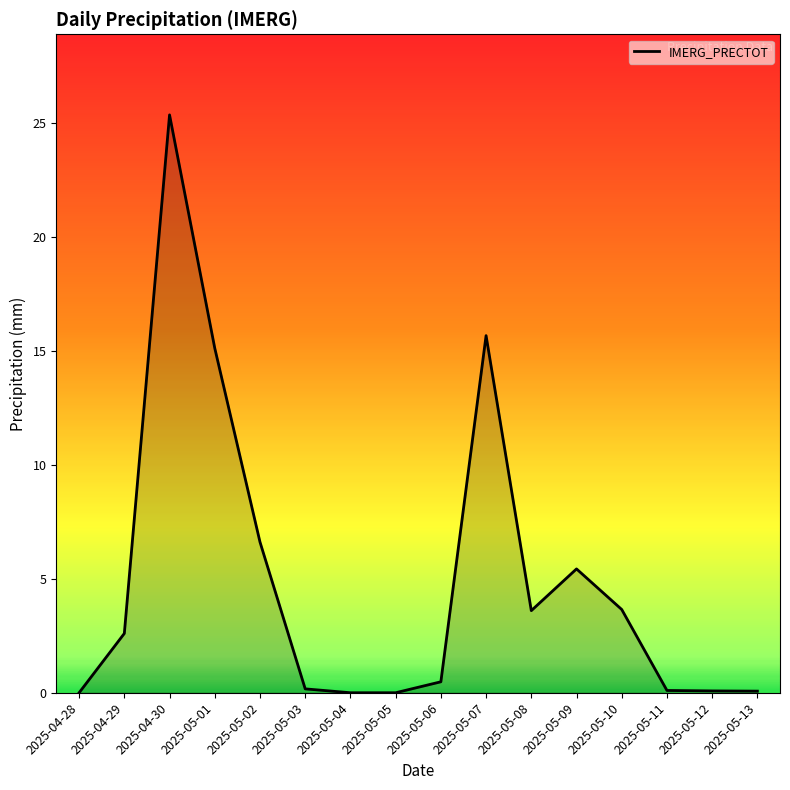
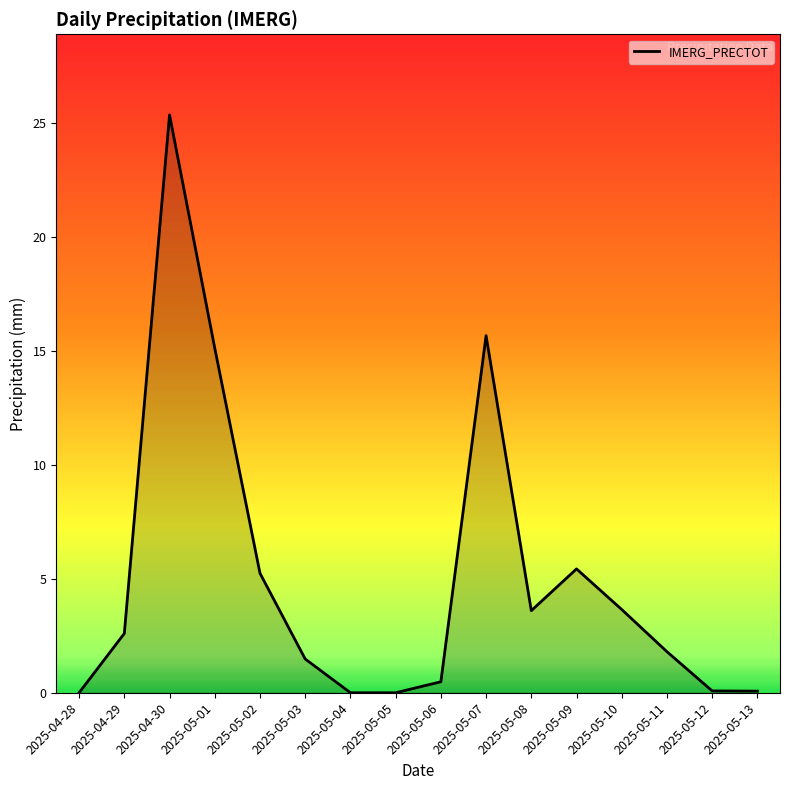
2025-05-02: 6.6 -> 5.2
2025-05-03: 0.2 -> 1.5
2025-05-11: 0.1 -> 1.8
